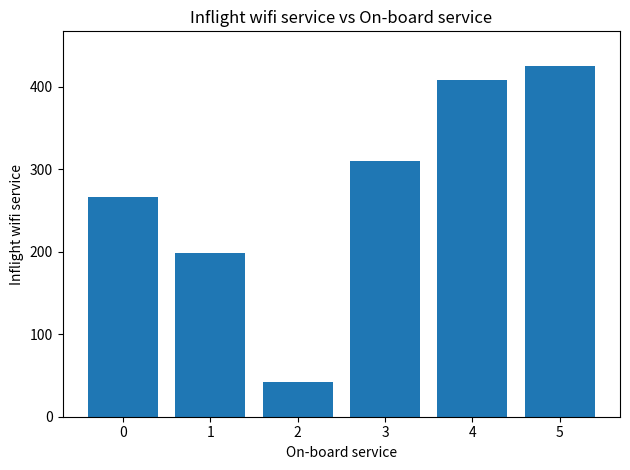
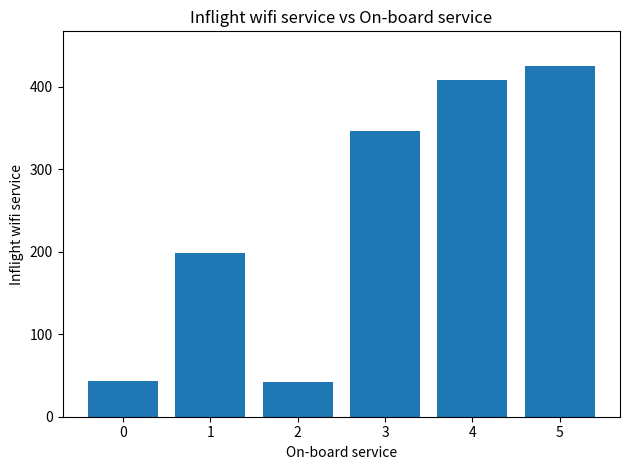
0: 270 -> 40
3: 310 -> 350
